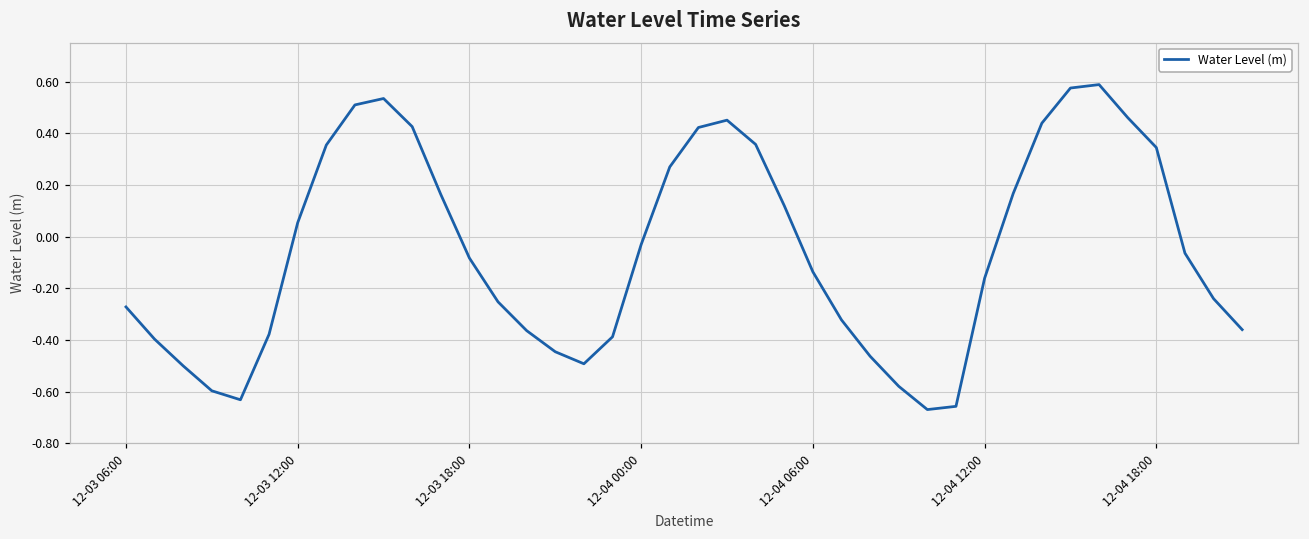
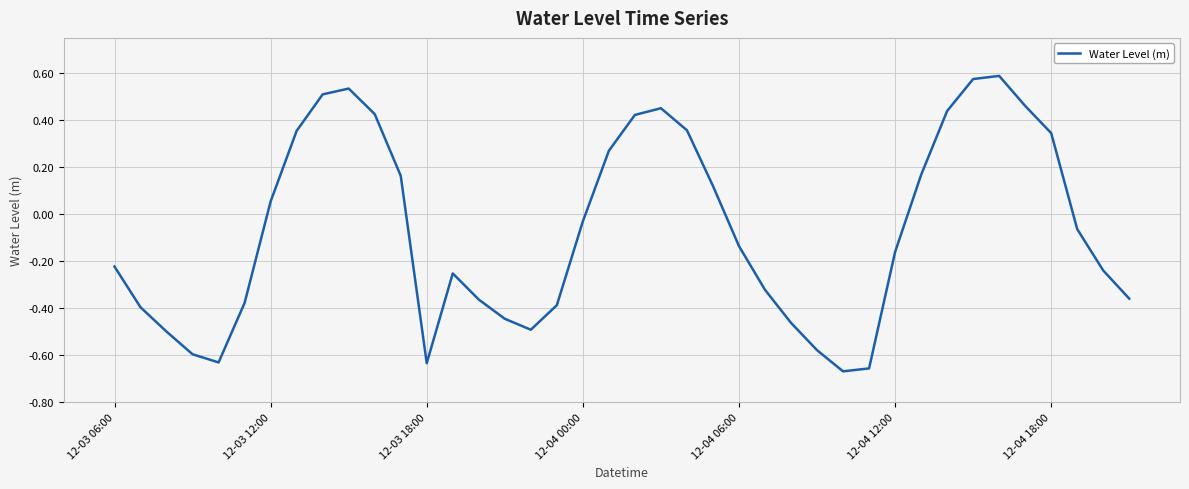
12-03 06:00: -0.27 -> -0.22
12-03 18:00: -0.08 -> -0.63
